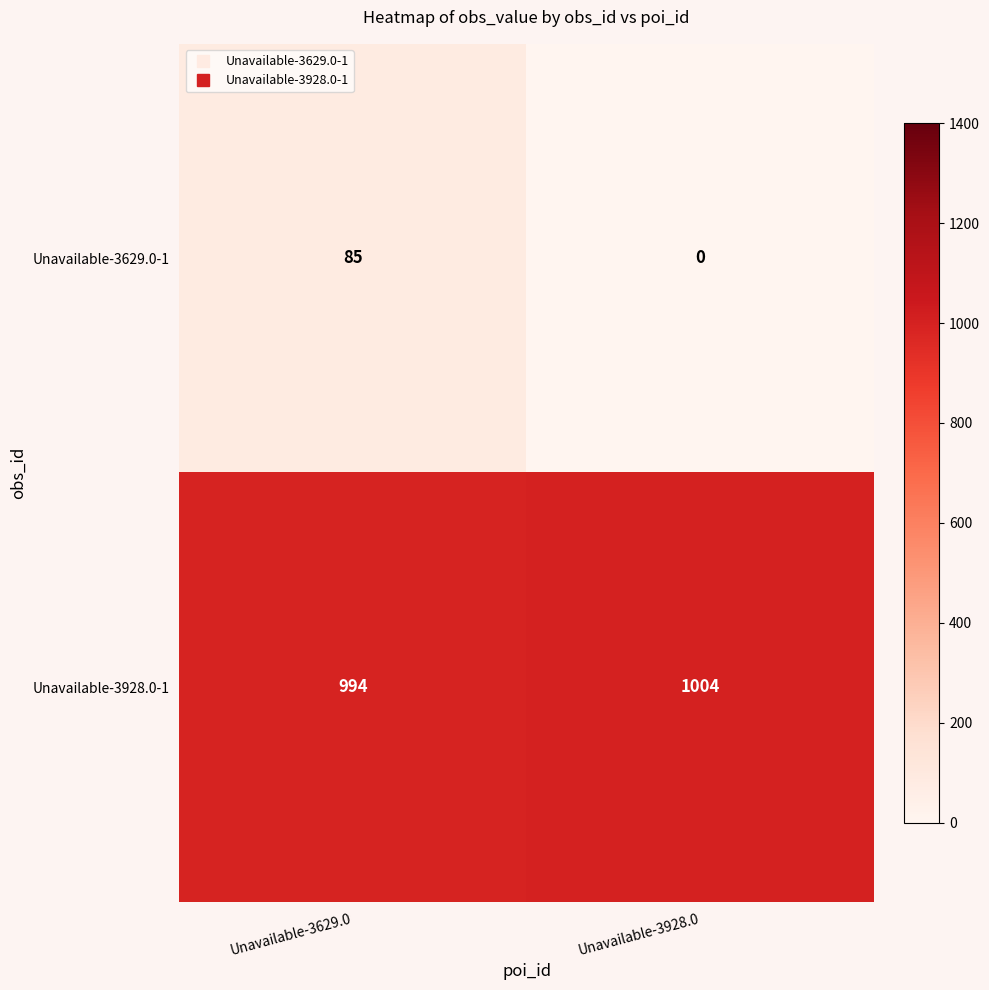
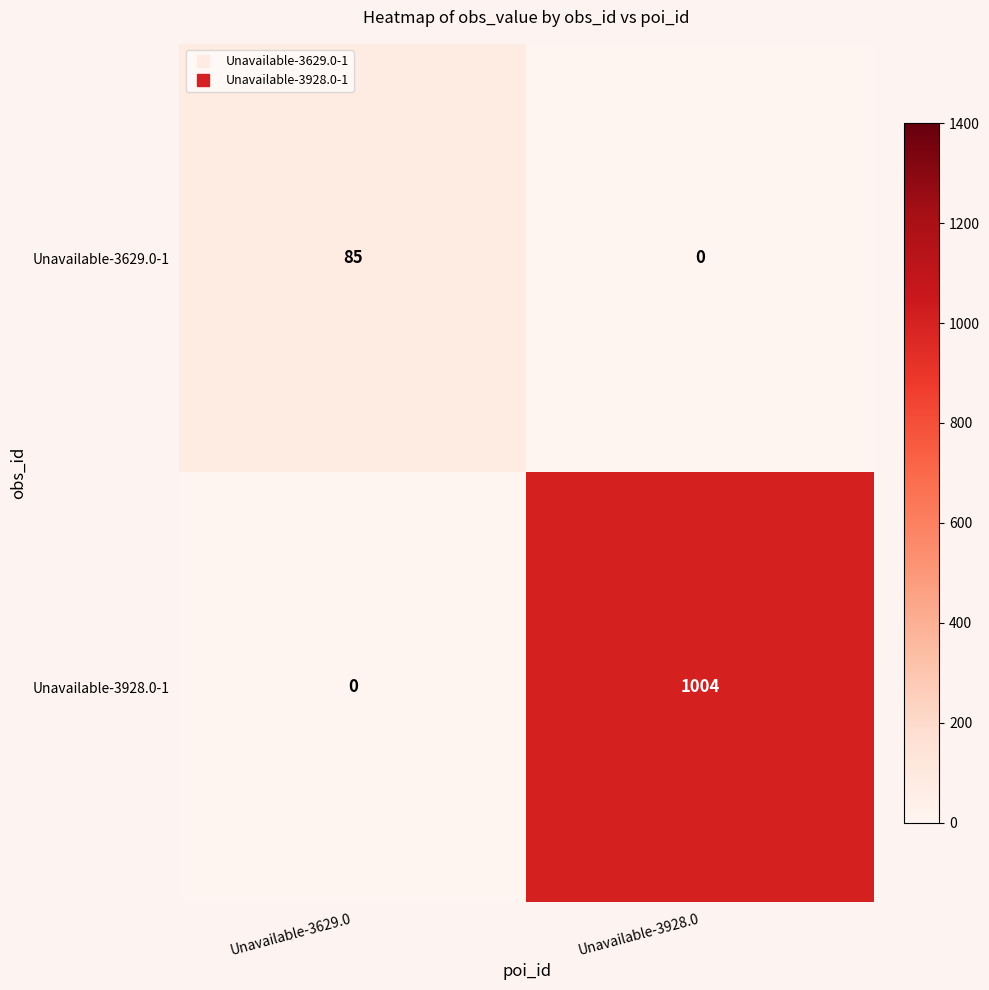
Unavailable-3928.0-1, Unavailable-3629.0: 994 -> 0
